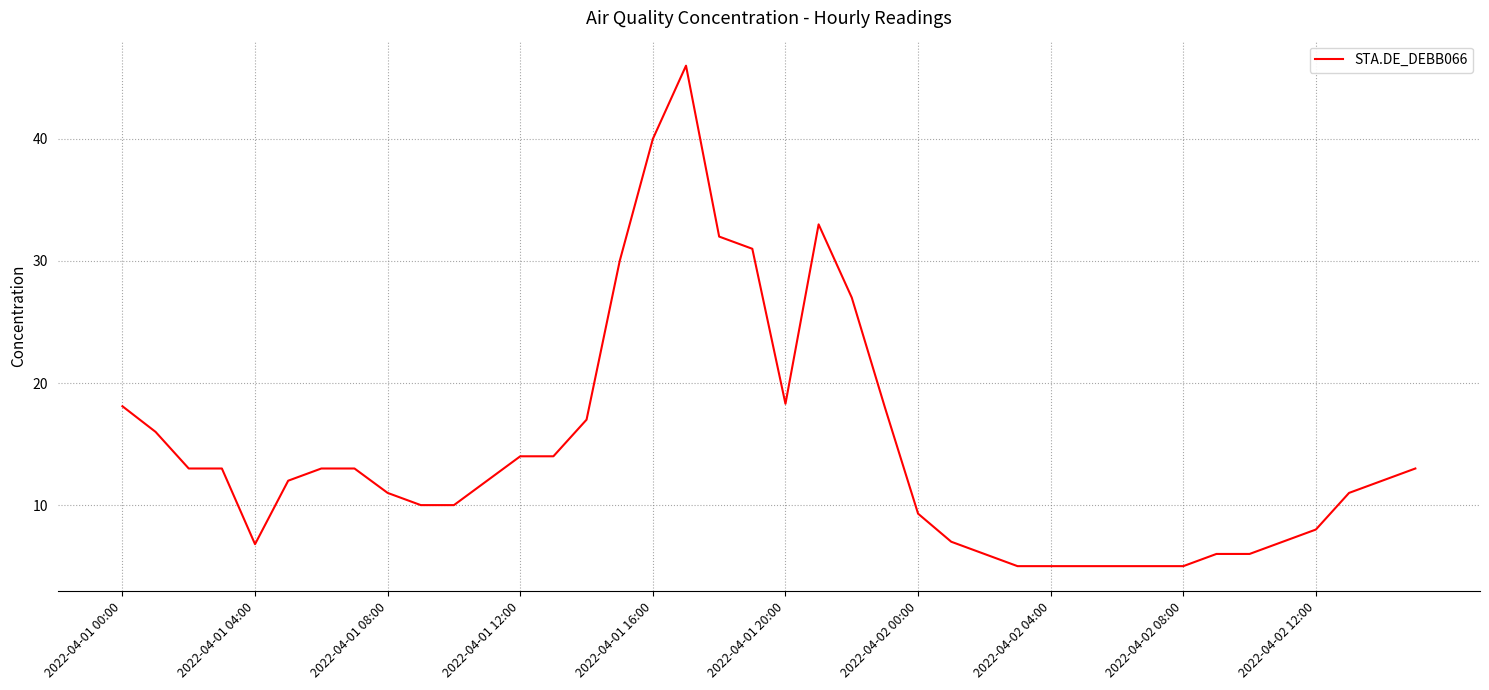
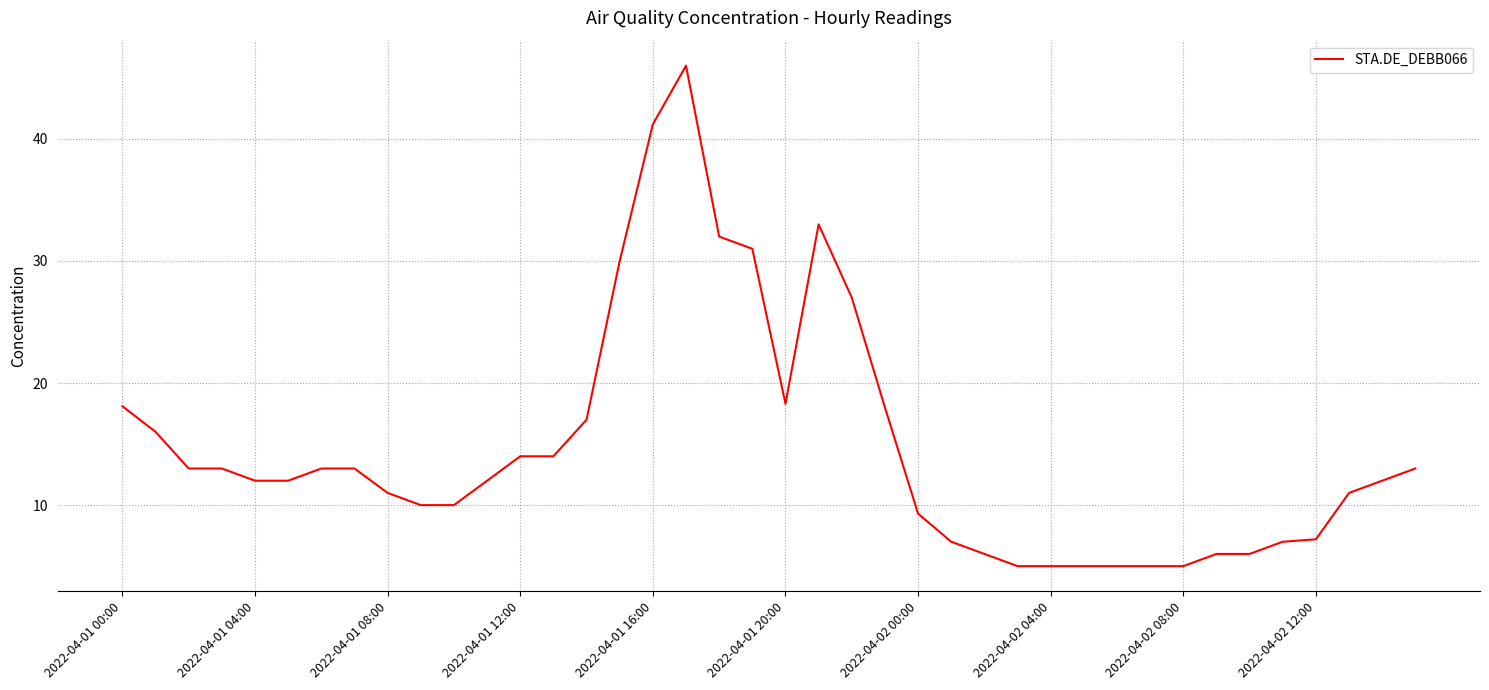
2022-04-01 04:00: 6.8 -> 12.0
2022-04-01 16:00: 40.0 -> 41.2
2022-04-02 12:00: 8.0 -> 7.2
